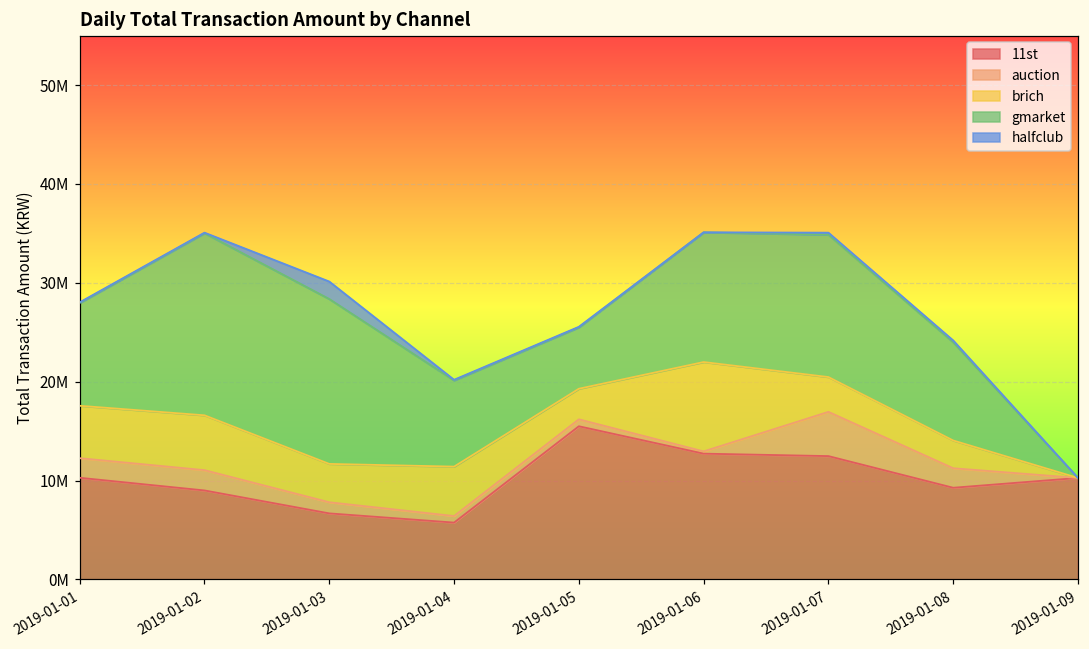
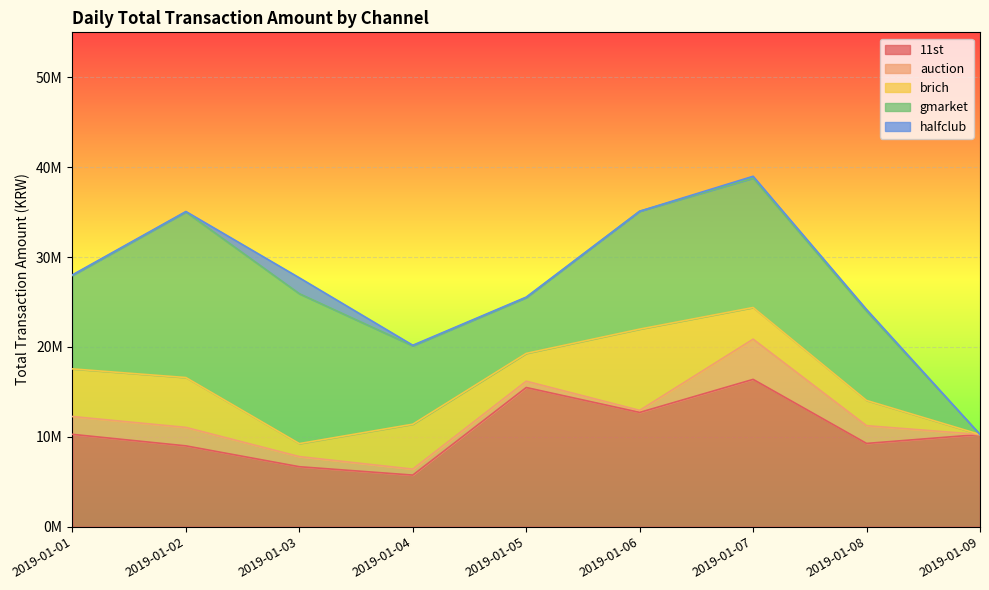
brich, 2019-01-03: 4000000 -> 1000000
11st, 2019-01-07: 12000000 -> 16000000
